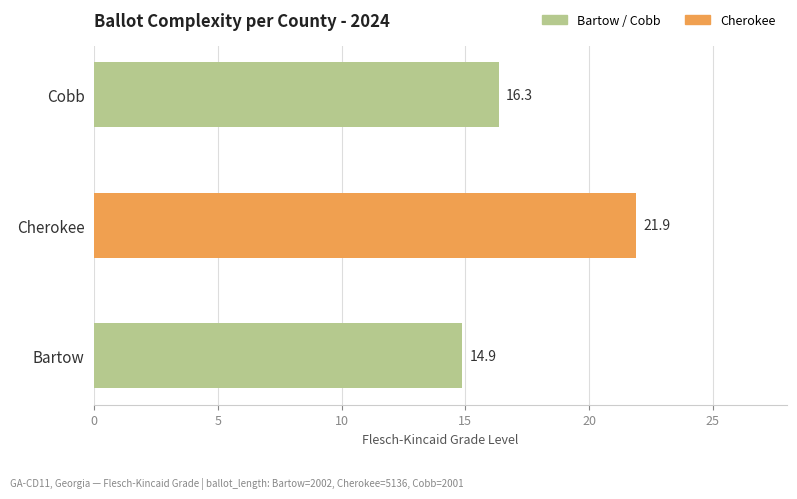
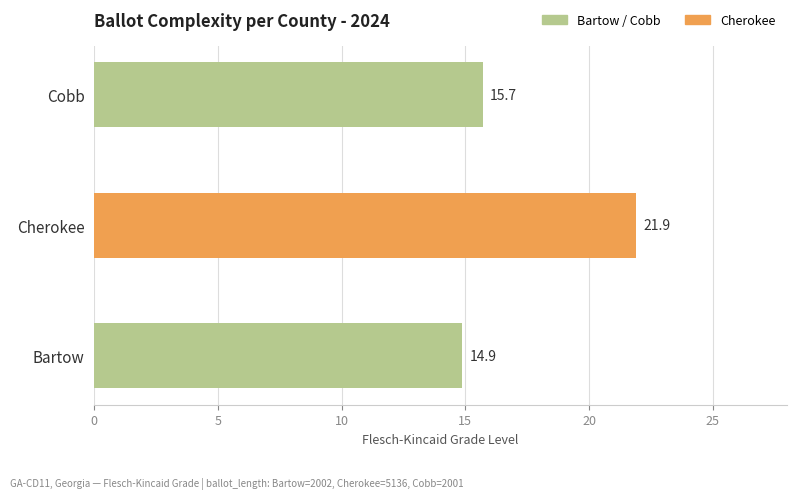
Cobb: 16.3 -> 15.7
